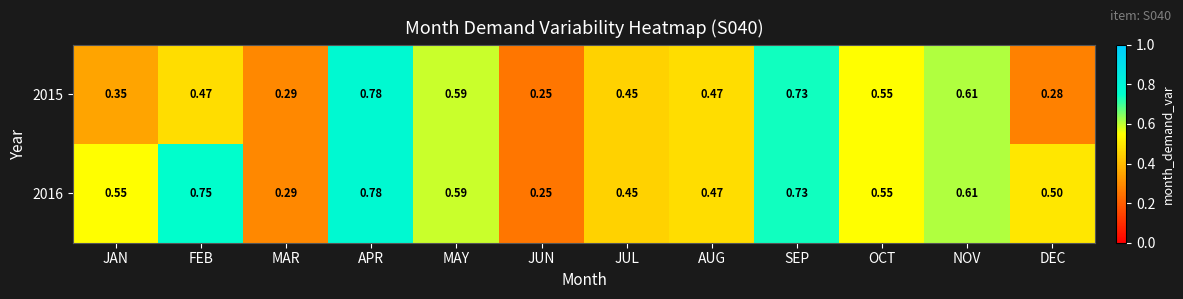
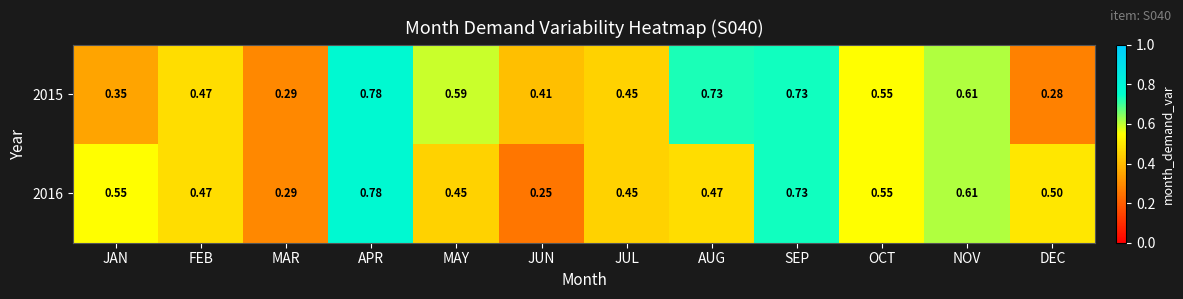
2015, JUN: 0.25 -> 0.41
2015, AUG: 0.47 -> 0.73
2016, FEB: 0.75 -> 0.47
2016, MAY: 0.59 -> 0.45
